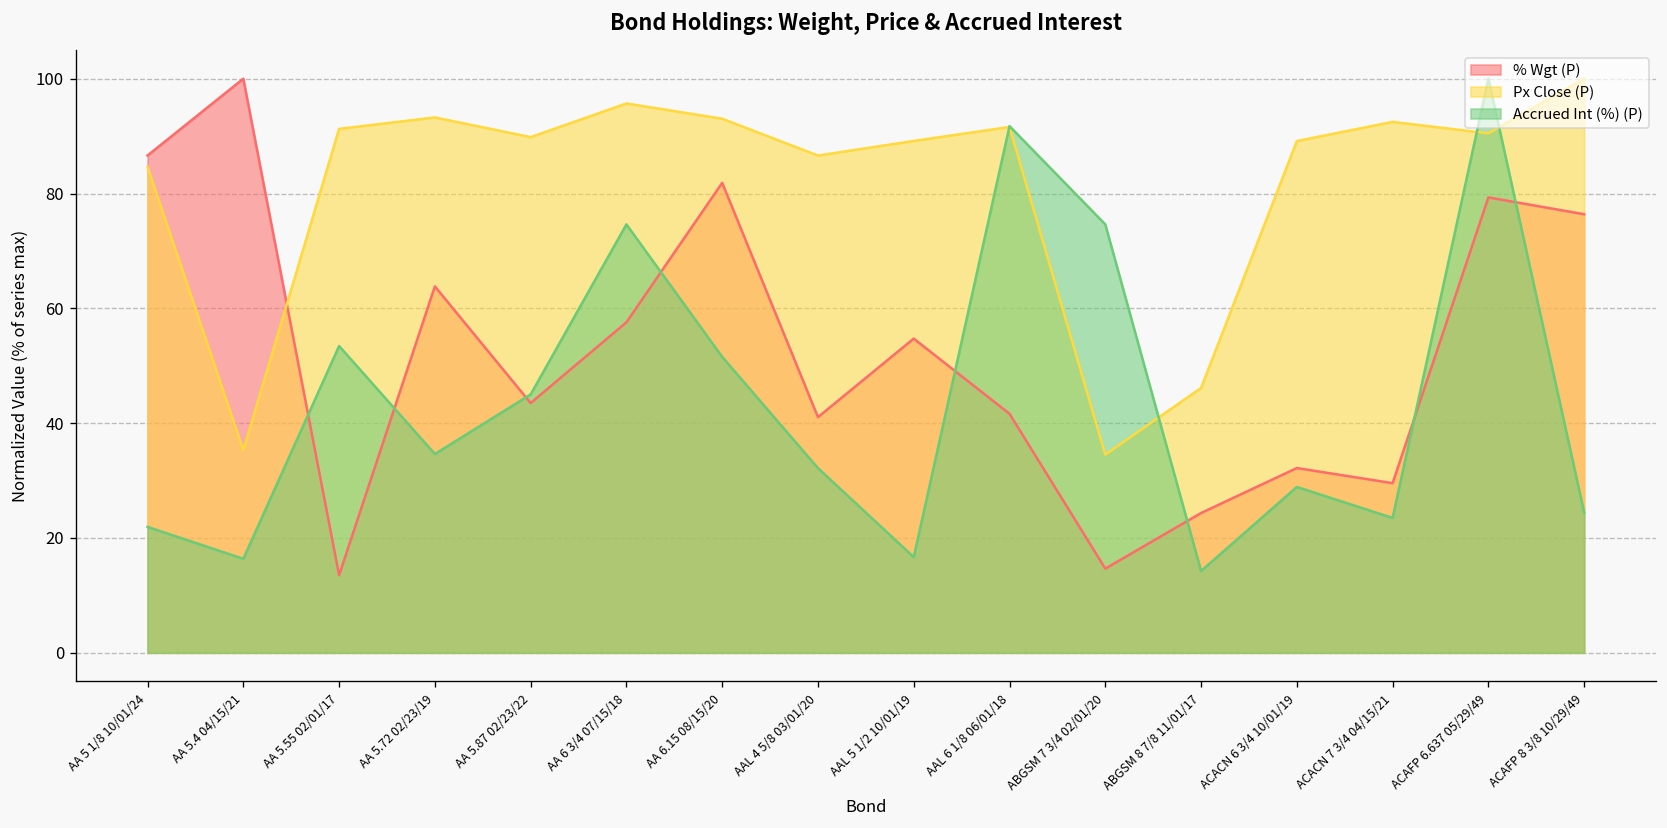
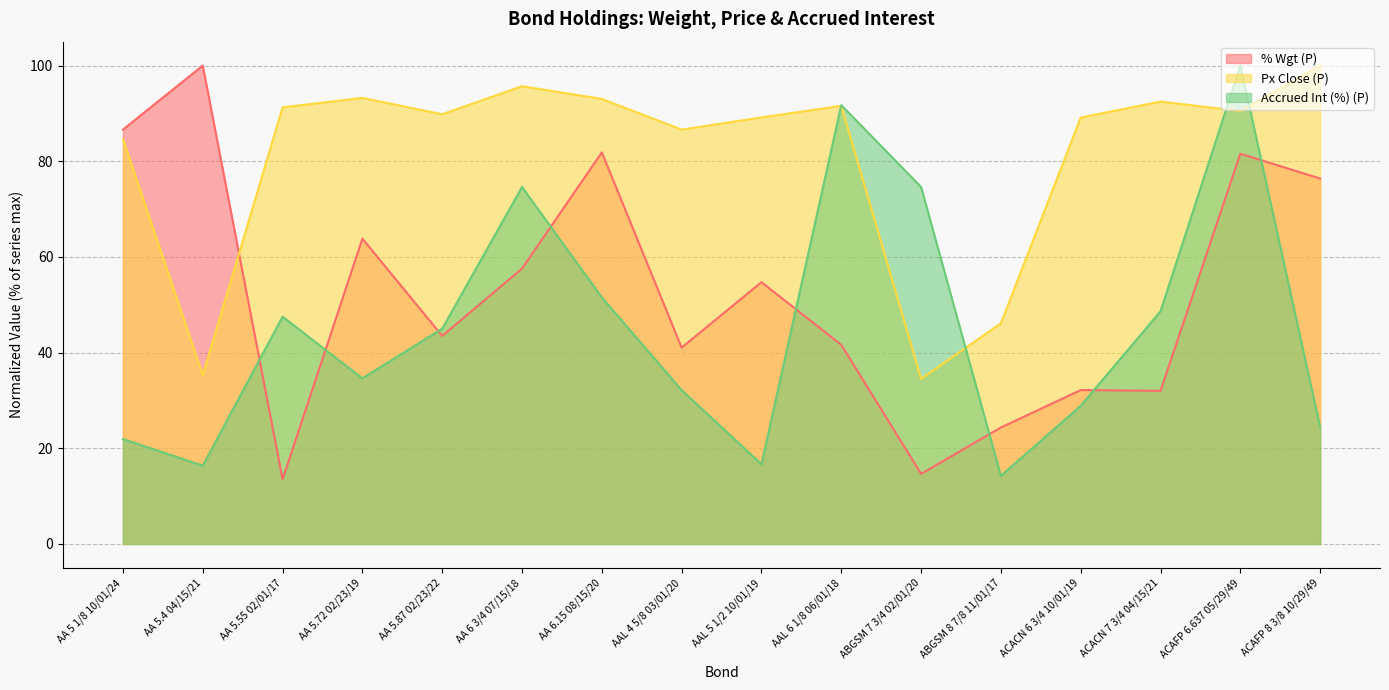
Accrued Int (%) (P), AA 5.55 02/01/17: 53 -> 48
% Wgt (P), ACACN 7 3/4 04/15/21: 30 -> 32
Accrued Int (%) (P), ACACN 7 3/4 04/15/21: 23 -> 49
% Wgt (P), ACAFP 6.637 05/29/49: 79 -> 82
